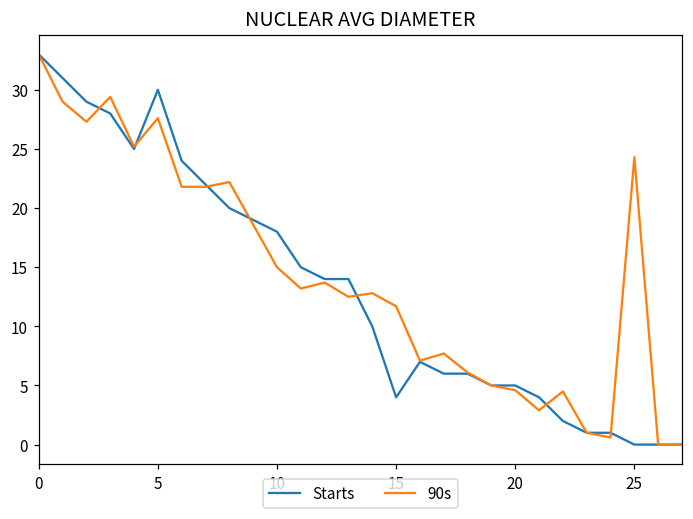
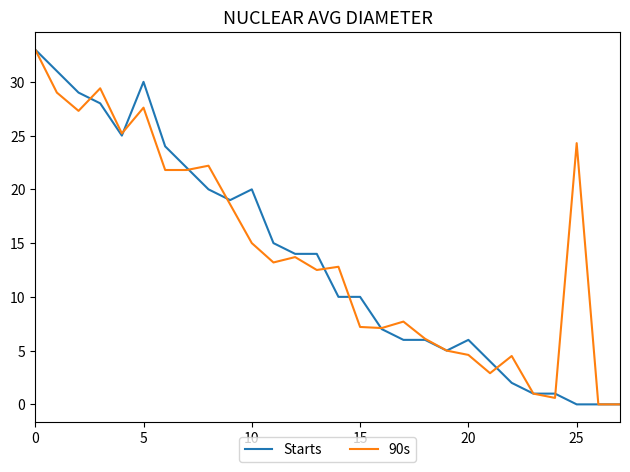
Starts, 10: 18 -> 20
Starts, 15: 4 -> 10
90s, 15: 11.7 -> 7.2
Starts, 20: 5 -> 6
